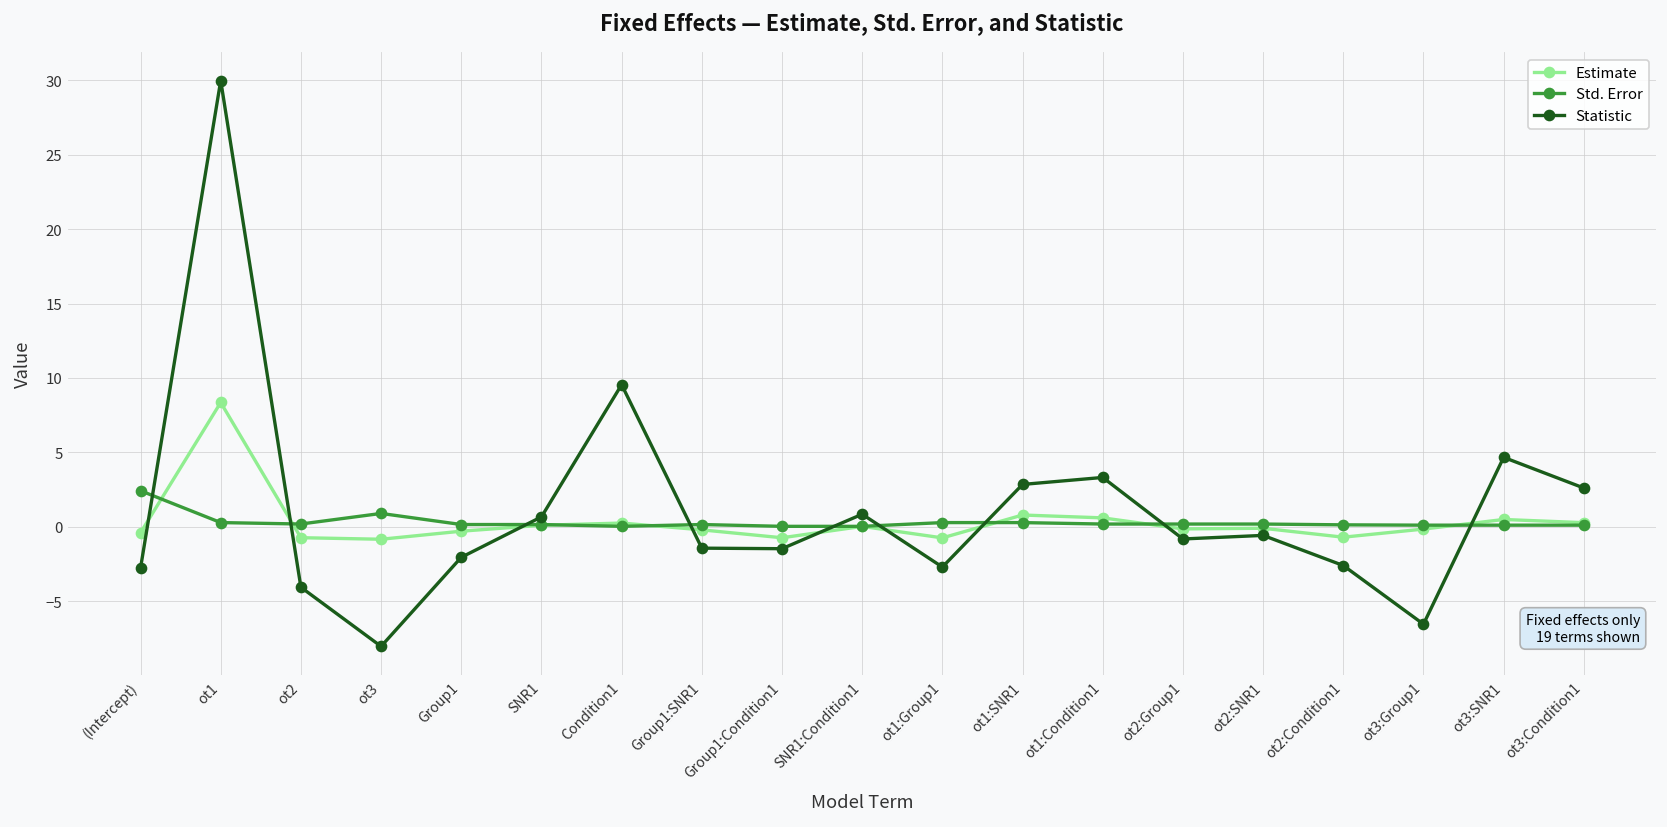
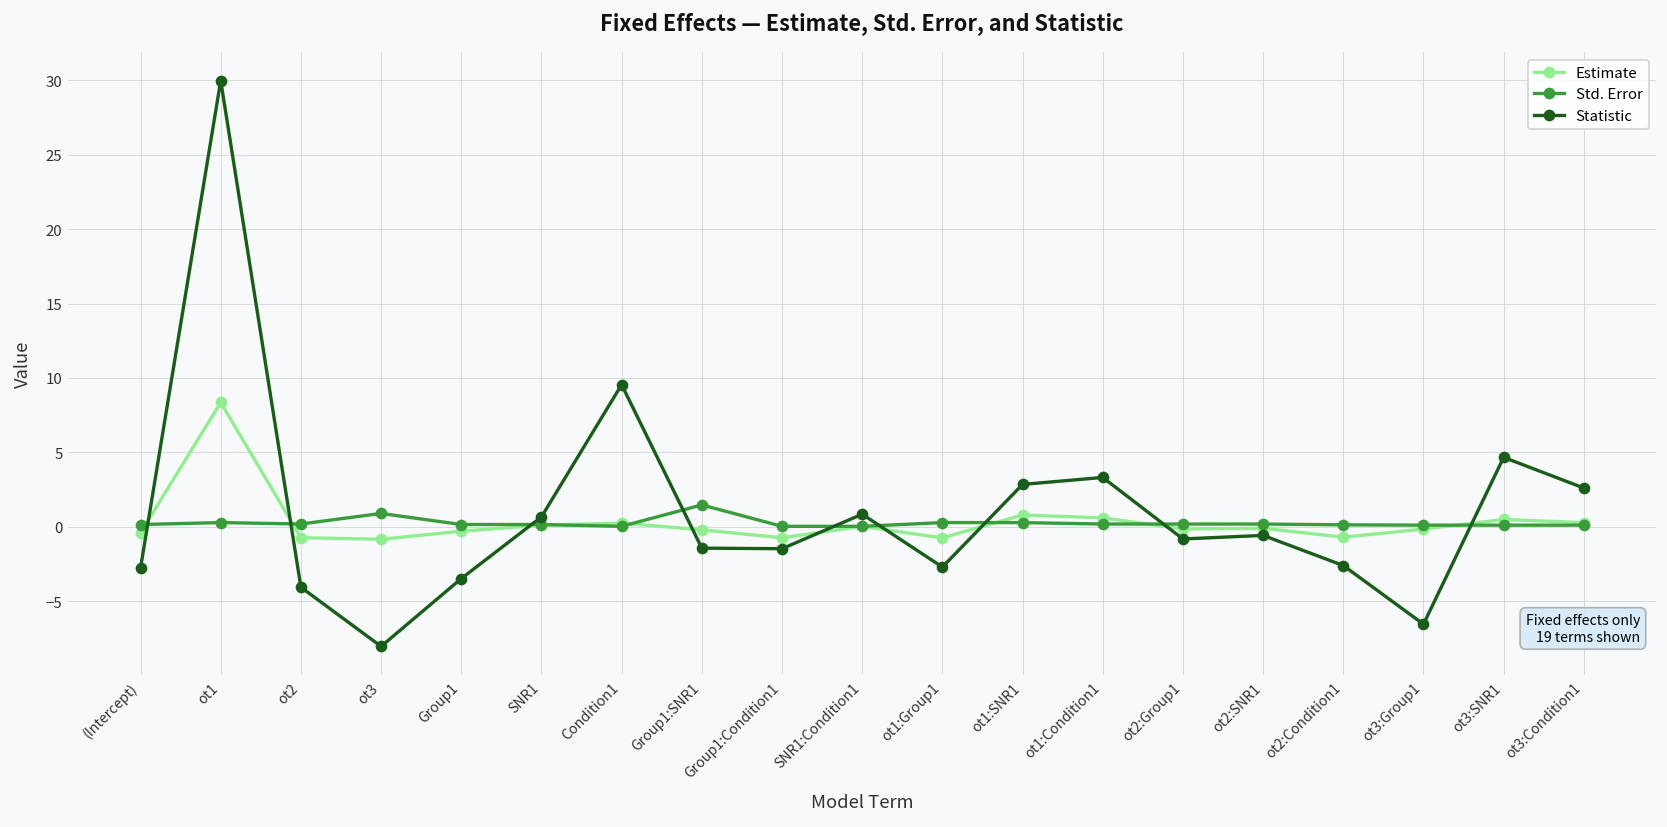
Std. Error, (Intercept): 2.4 -> 0.1
Statistic, Group1: -2.1 -> -3.5
Std. Error, Group1:SNR1: 0.1 -> 1.5
